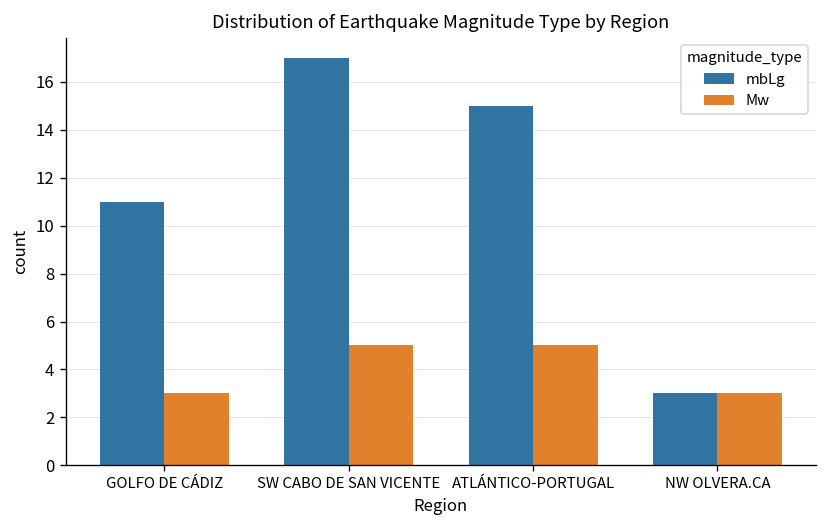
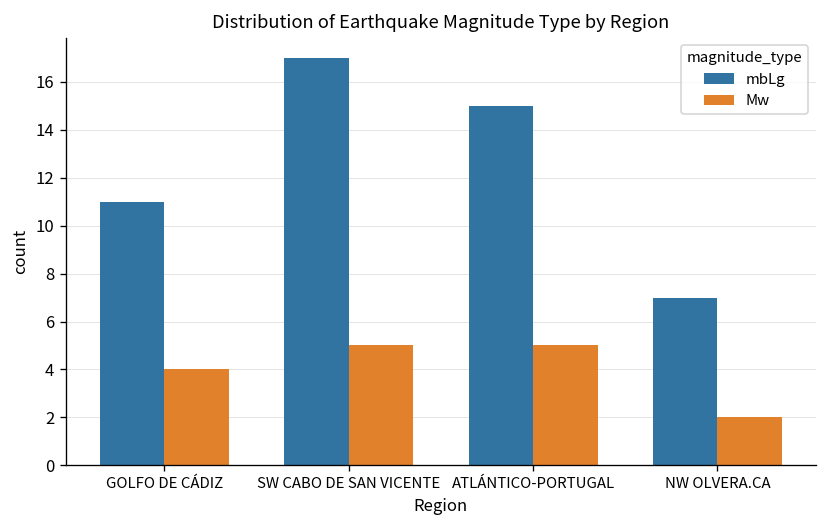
Mw, GOLFO DE CÁDIZ: 3 -> 4
mbLg, NW OLVERA.CA: 3 -> 7
Mw, NW OLVERA.CA: 3 -> 2
